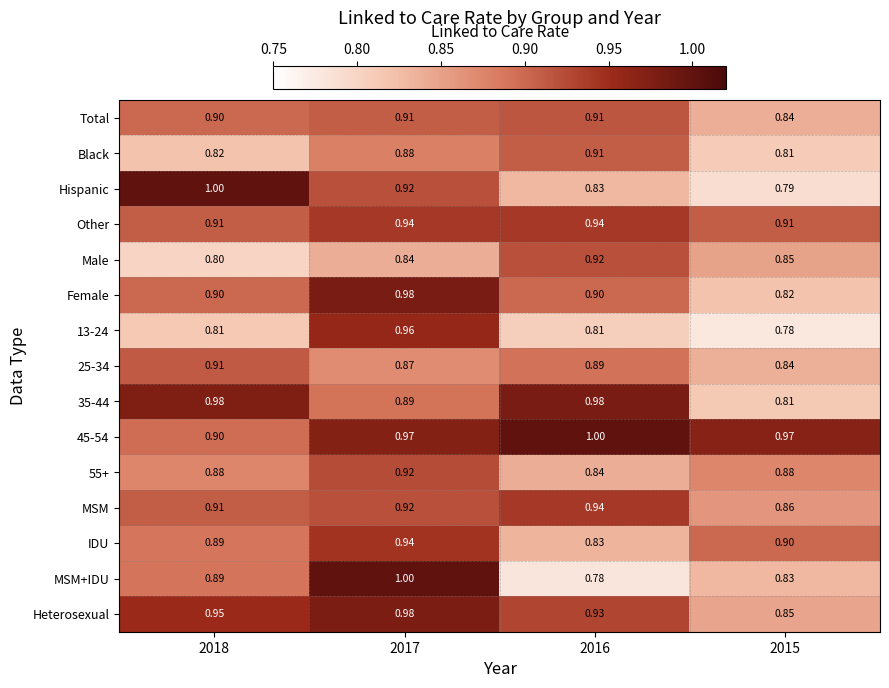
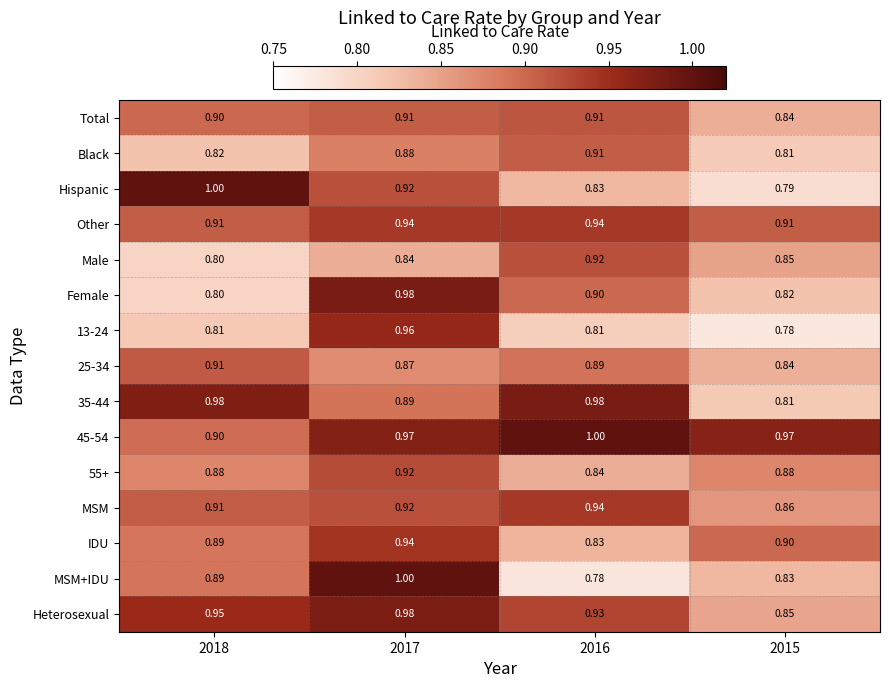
Female, 2018: 0.90 -> 0.80
